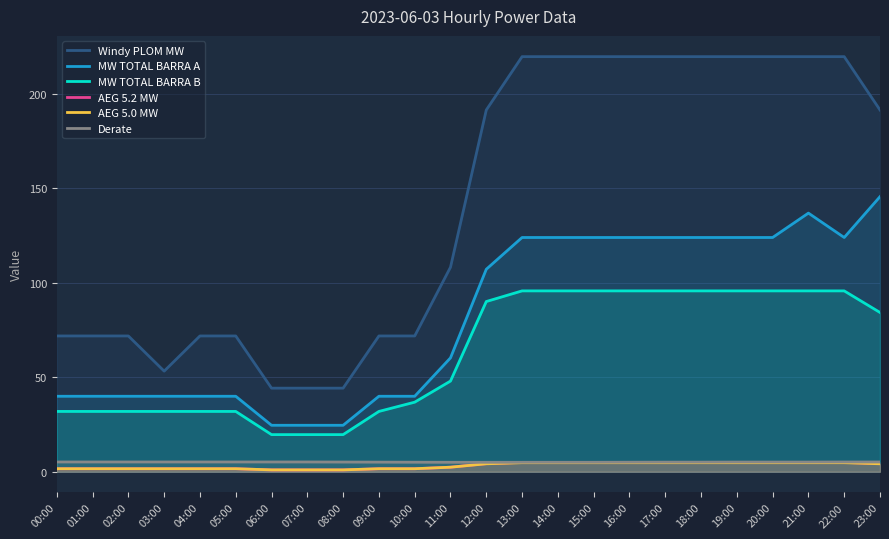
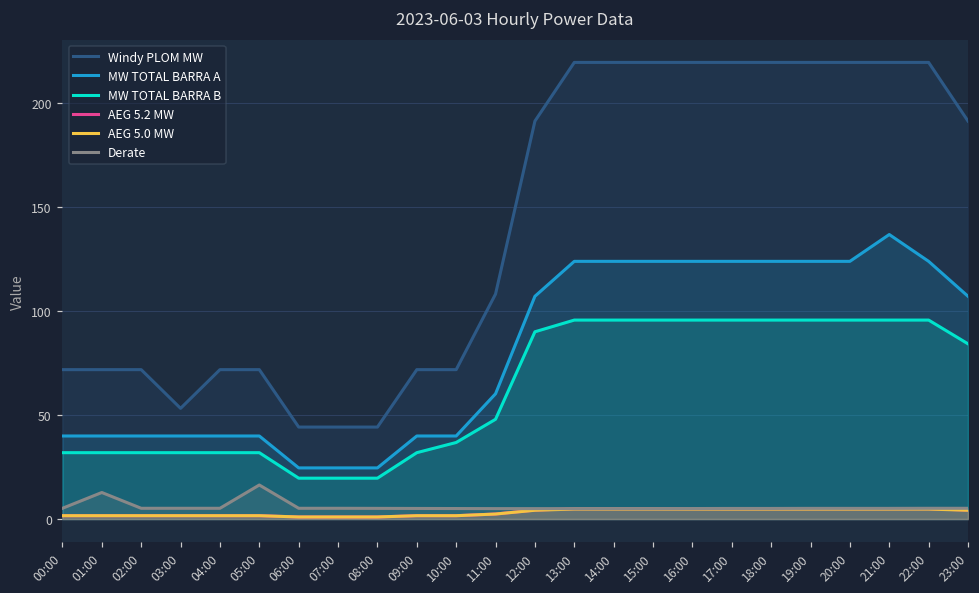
Derate, 01:00: 5 -> 13
Derate, 05:00: 5 -> 16
MW TOTAL BARRA A, 23:00: 146 -> 107
